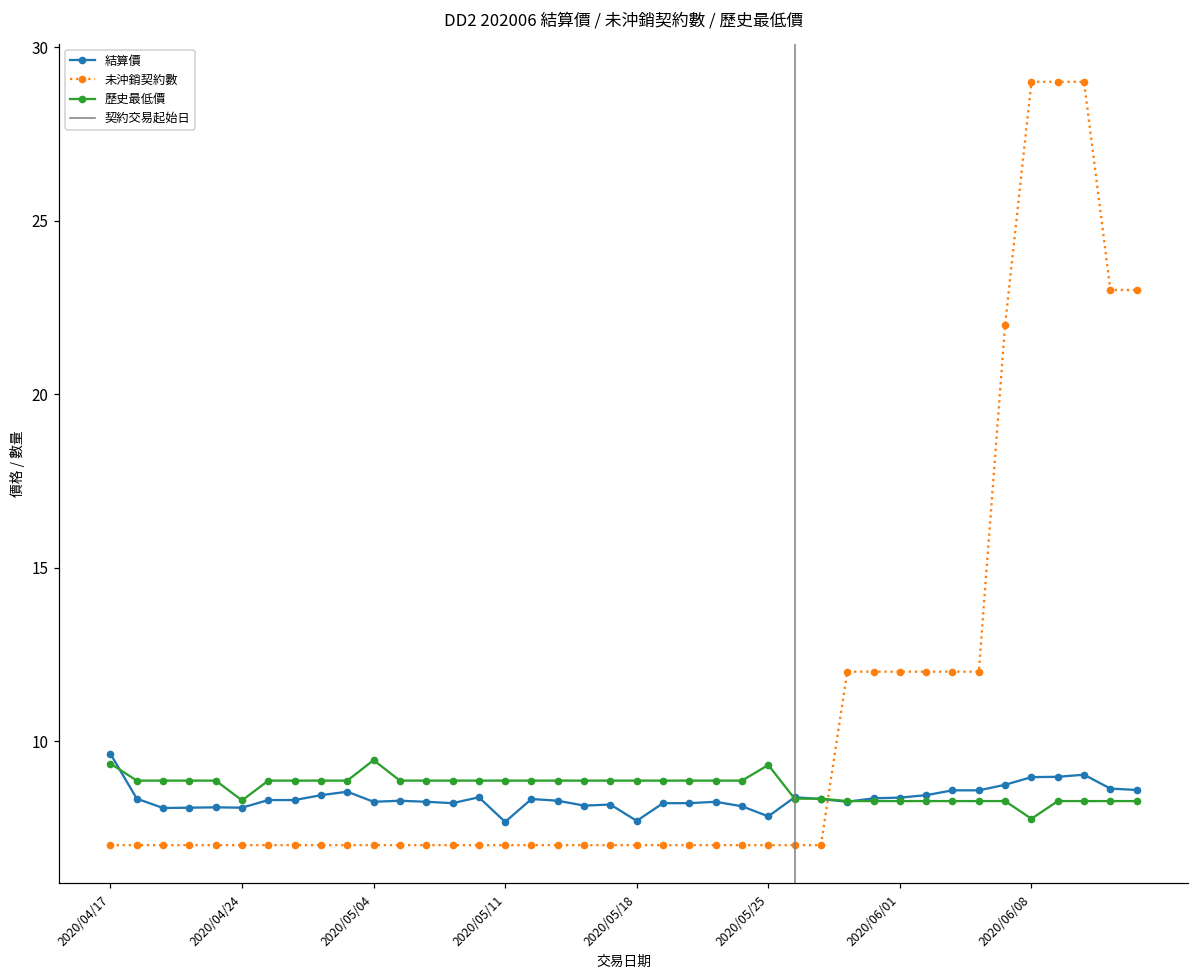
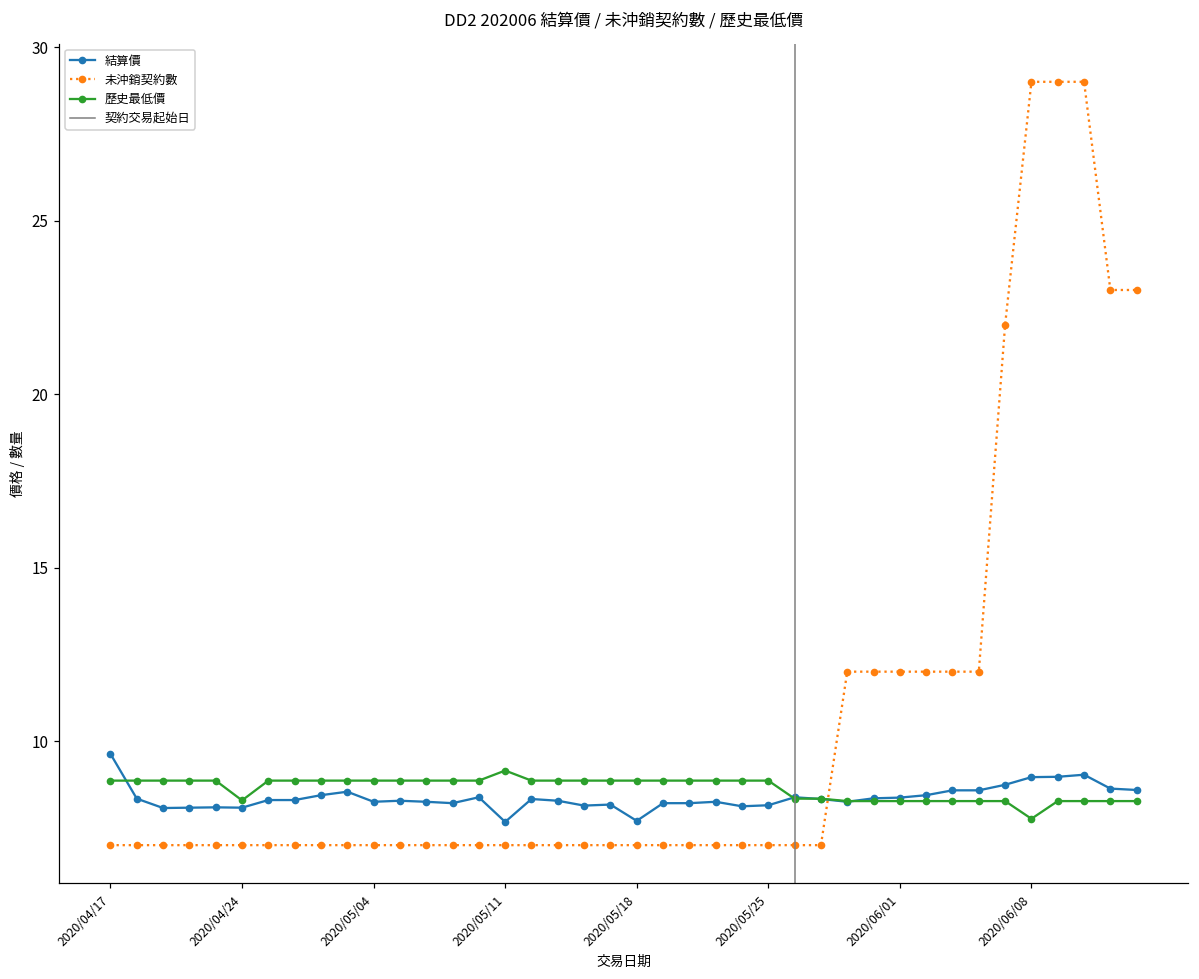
歷史最低價, 2020/04/17: 9.4 -> 8.9
歷史最低價, 2020/05/04: 9.5 -> 8.9
歷史最低價, 2020/05/11: 8.9 -> 9.2
結算價, 2020/05/25: 7.8 -> 8.2
歷史最低價, 2020/05/25: 9.3 -> 8.9
